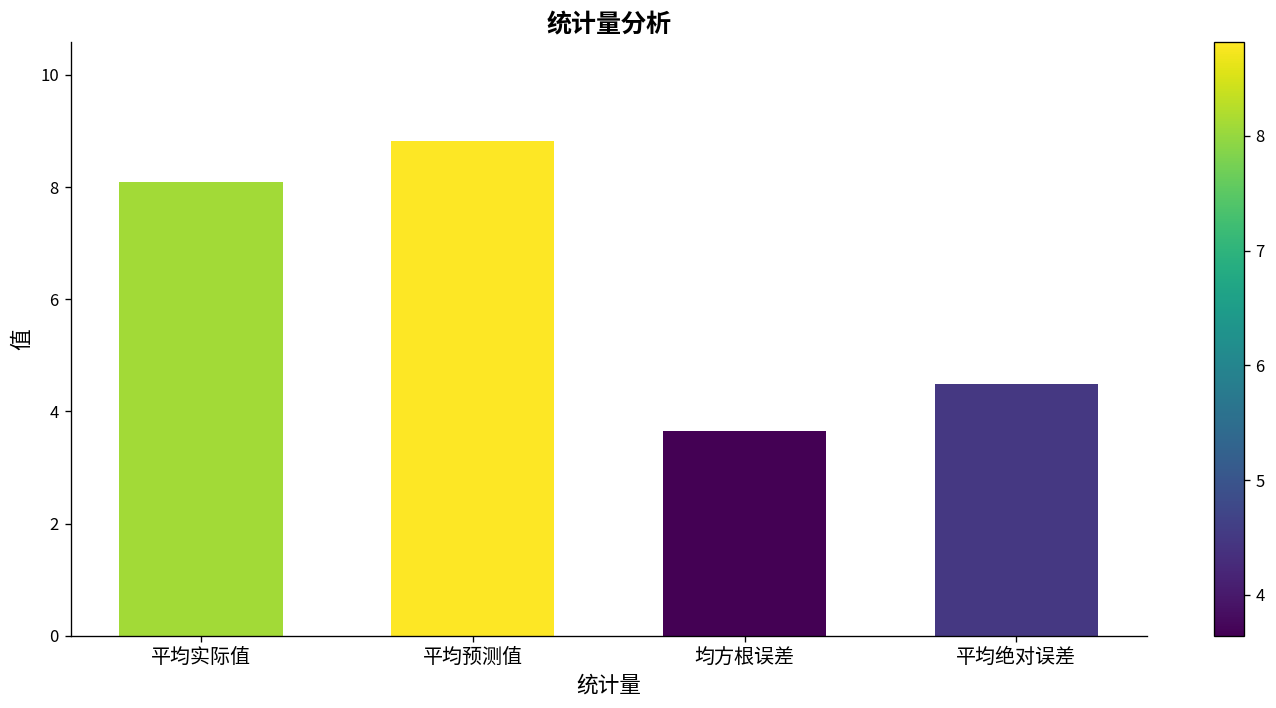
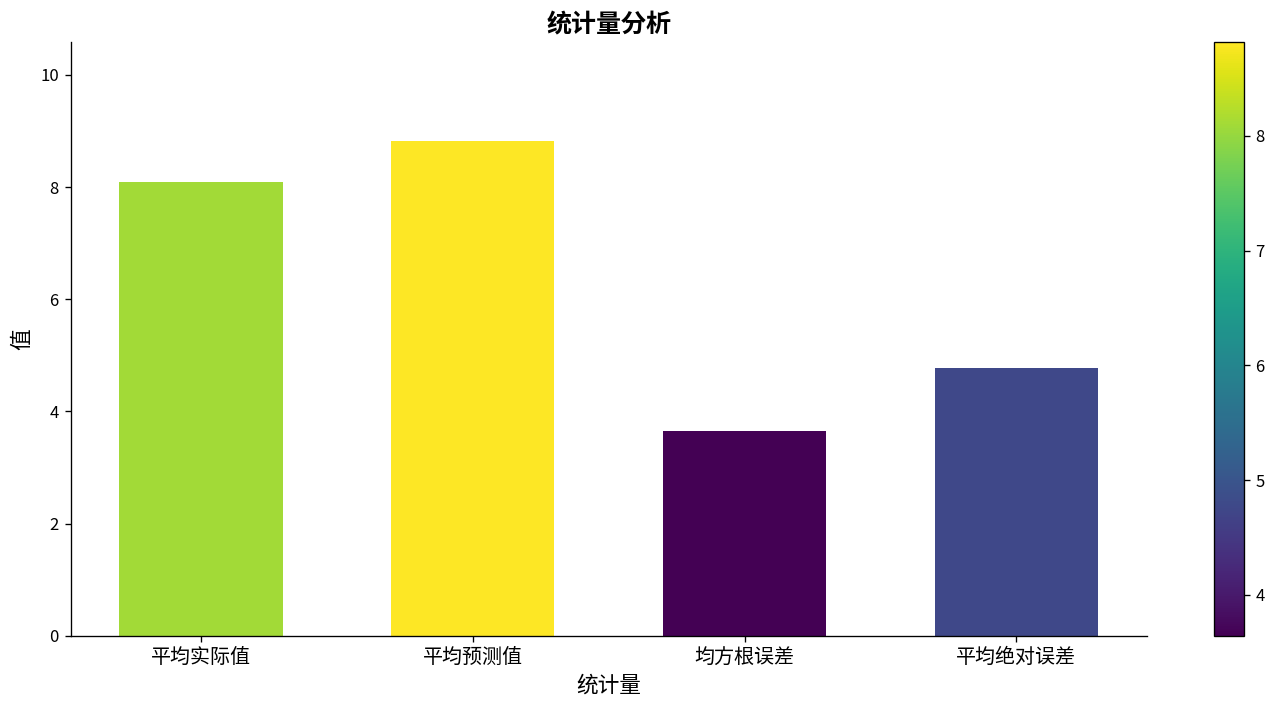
平均绝对误差: 4.5 -> 4.8
